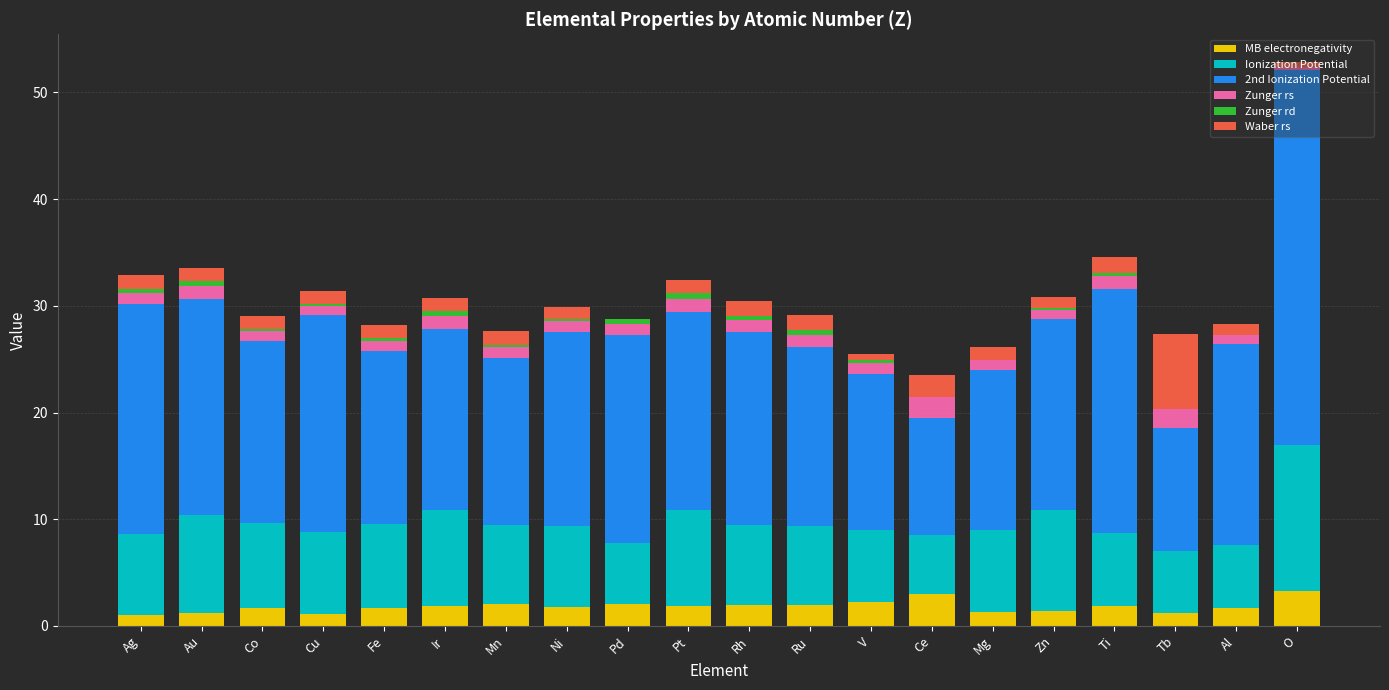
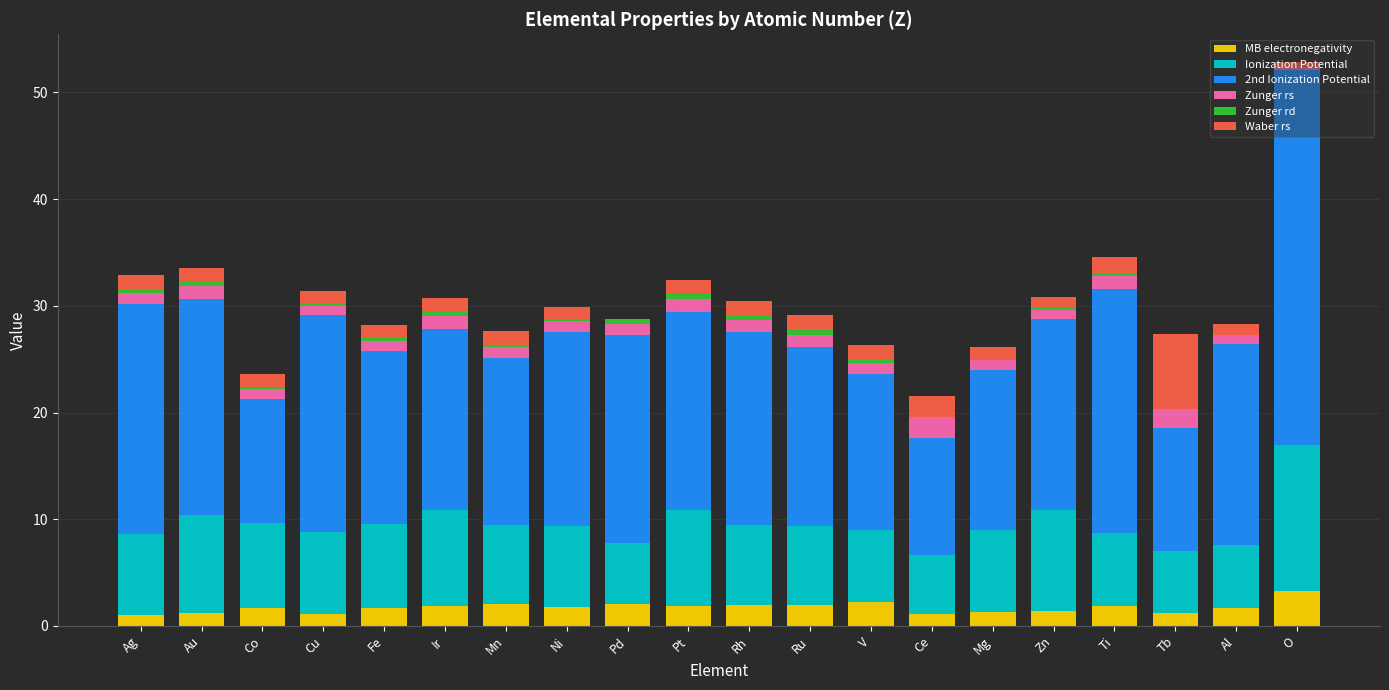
2nd Ionization Potential, Co: 17.1 -> 11.7
Waber rs, V: 0.5 -> 1.4
MB electronegativity, Ce: 3.0 -> 1.1
